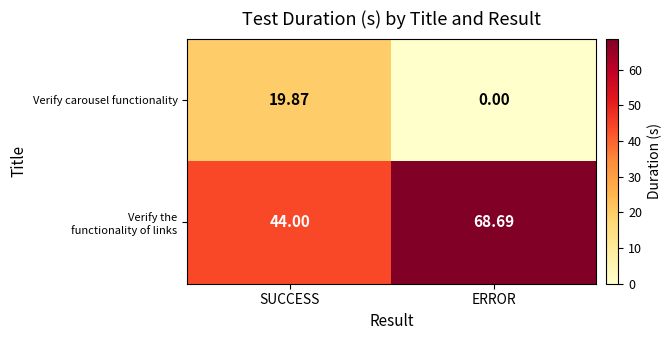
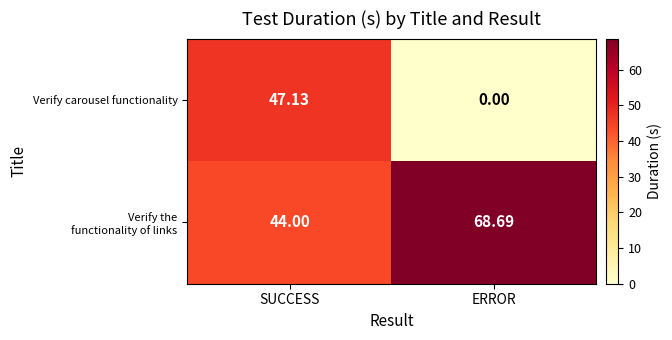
Verify carousel functionality, SUCCESS: 19.87 -> 47.13
